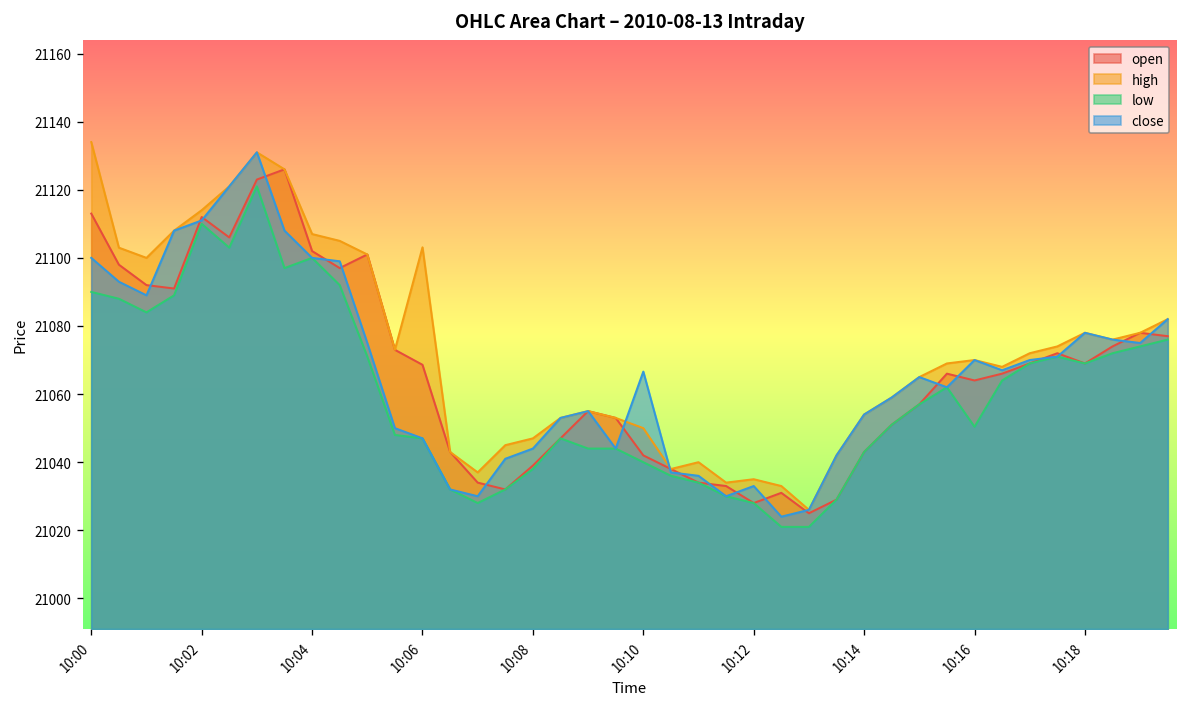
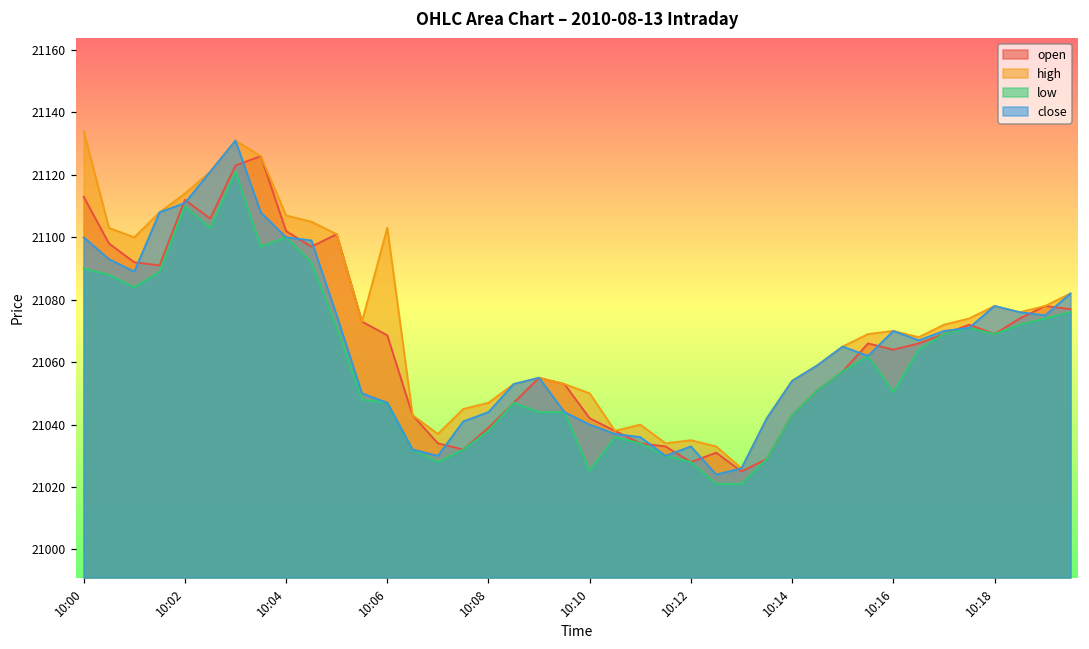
low, 10:10: 21040 -> 21025
close, 10:10: 21067 -> 21040
